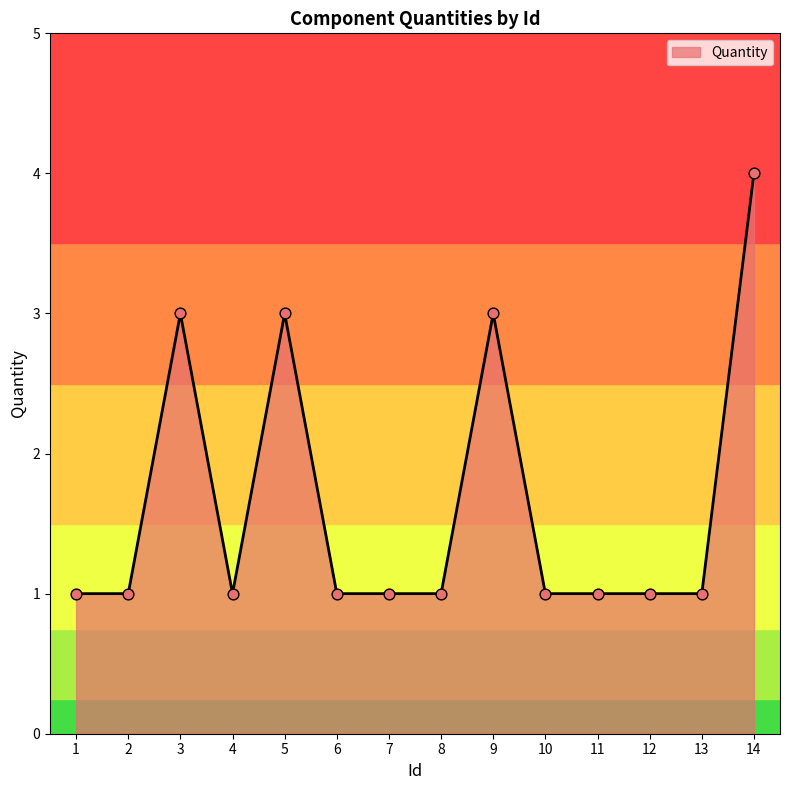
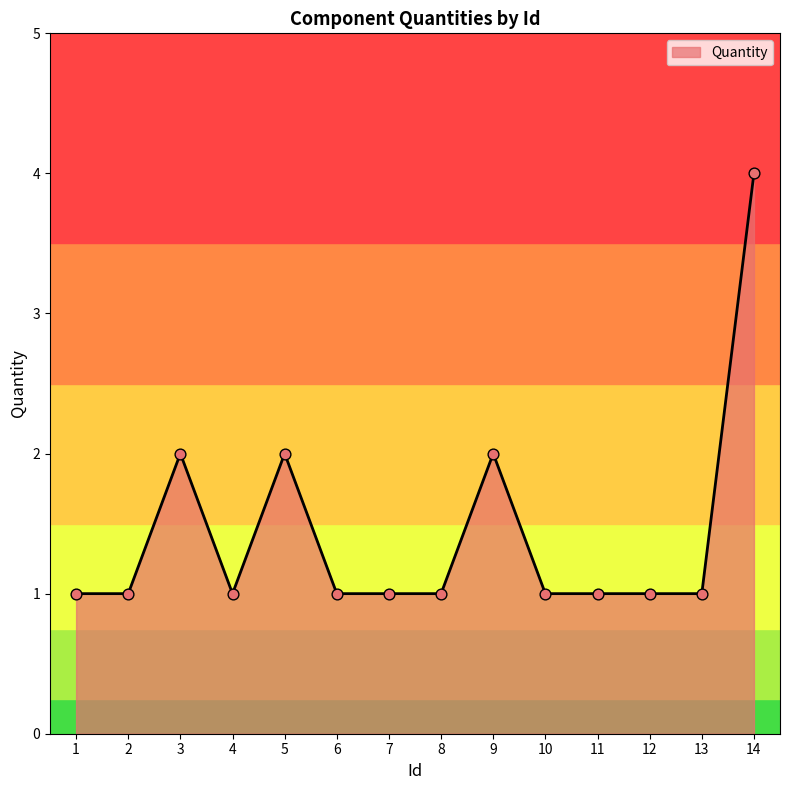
3: 3 -> 2
5: 3 -> 2
9: 3 -> 2
